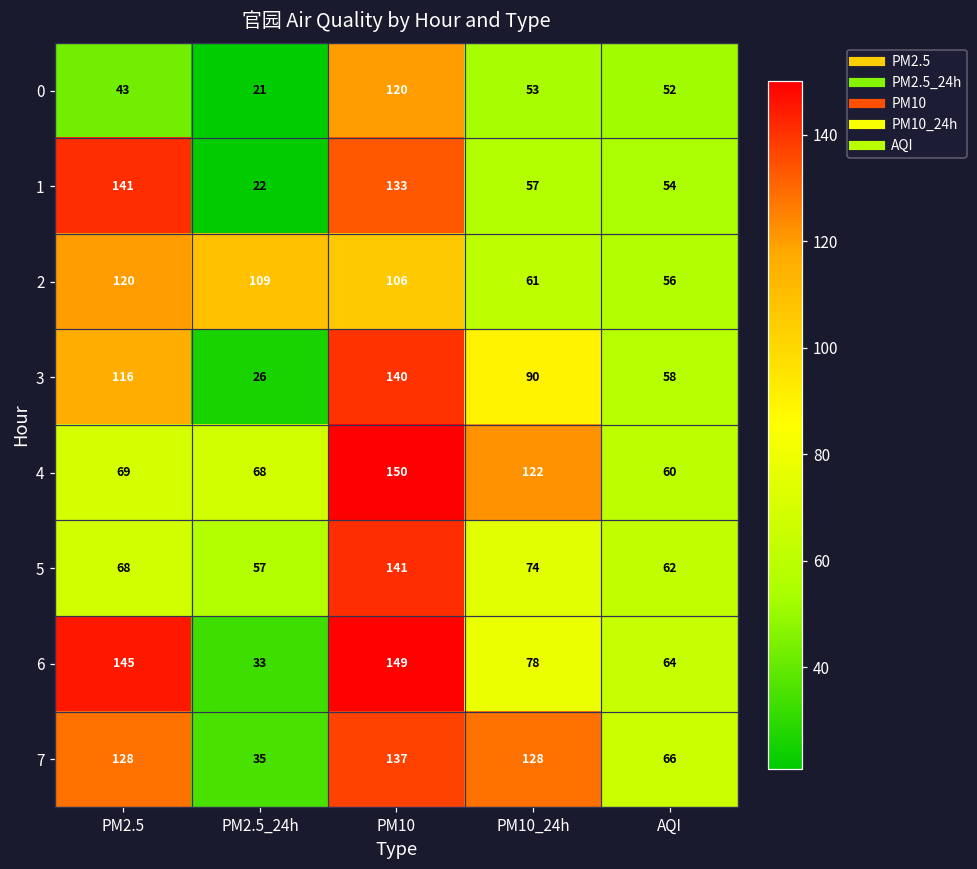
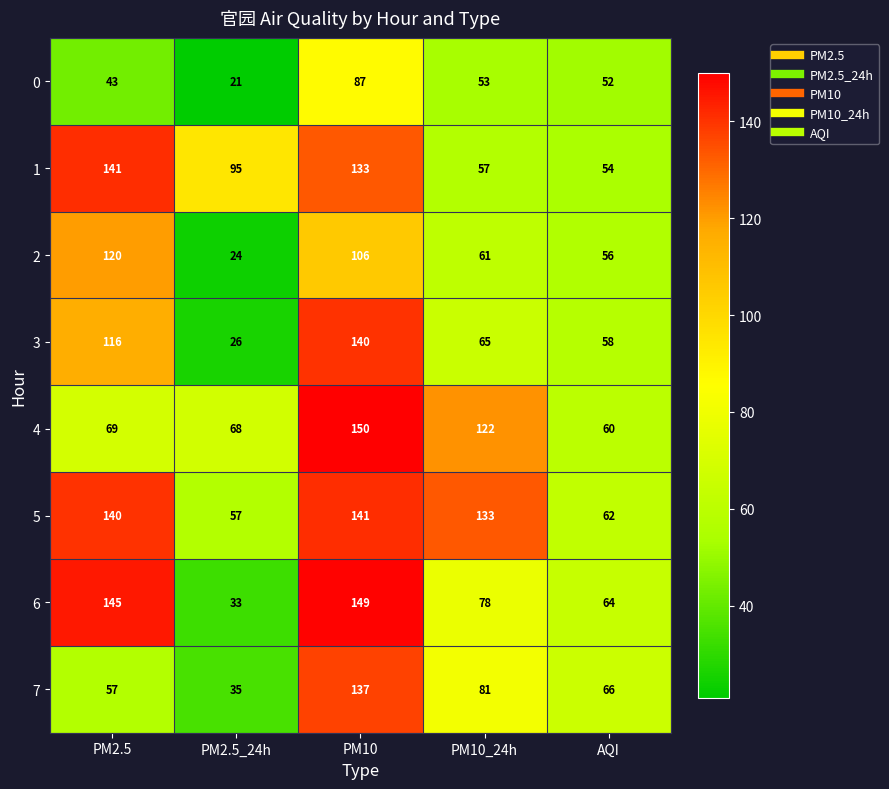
0, PM10: 120 -> 87
1, PM2.5_24h: 22 -> 95
2, PM2.5_24h: 109 -> 24
3, PM10_24h: 90 -> 65
5, PM2.5: 68 -> 140
5, PM10_24h: 74 -> 133
7, PM2.5: 128 -> 57
7, PM10_24h: 128 -> 81
